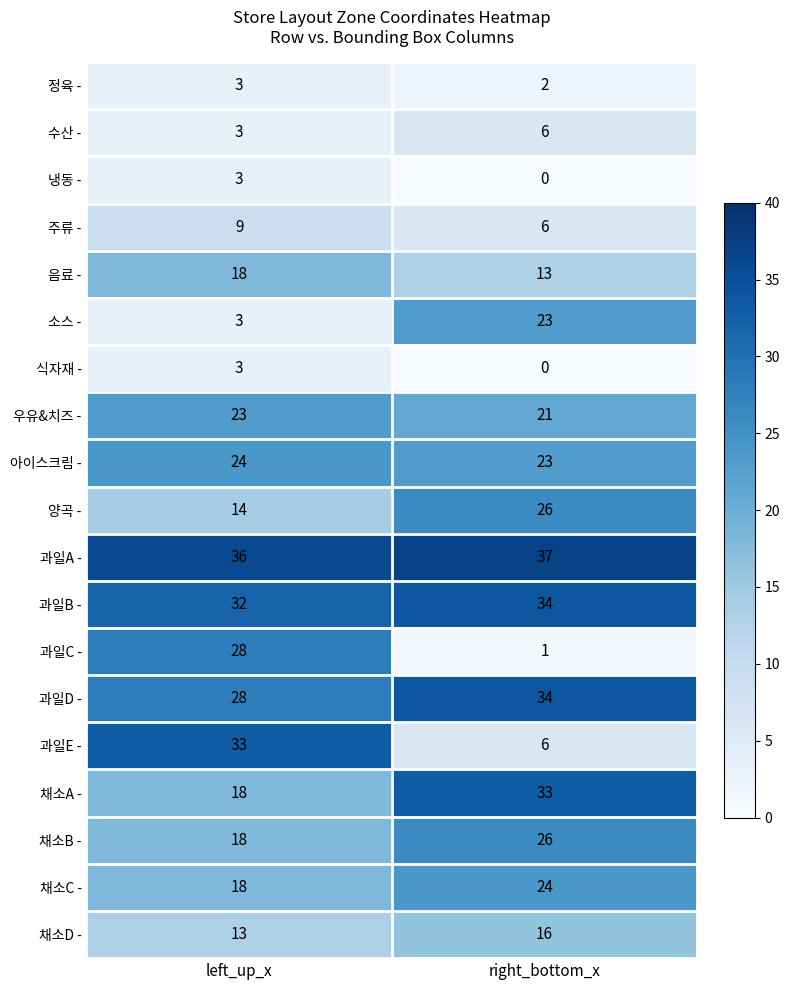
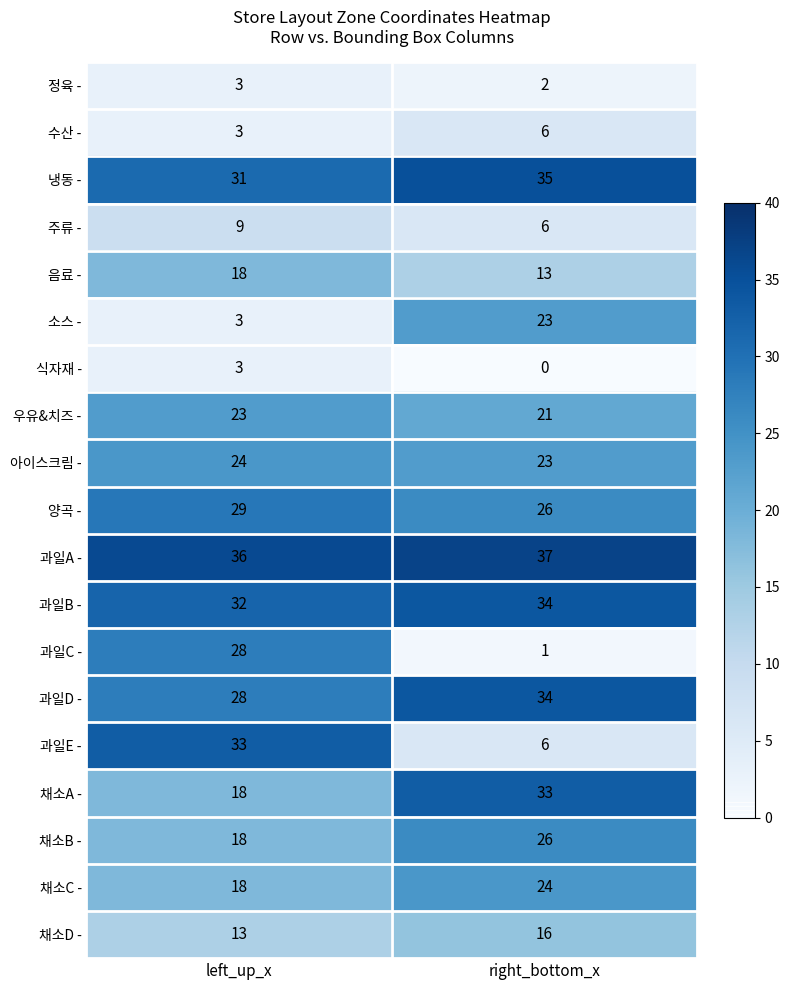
냉동 -, left_up_x: 3 -> 31
냉동 -, right_bottom_x: 0 -> 35
양곡 -, left_up_x: 14 -> 29
